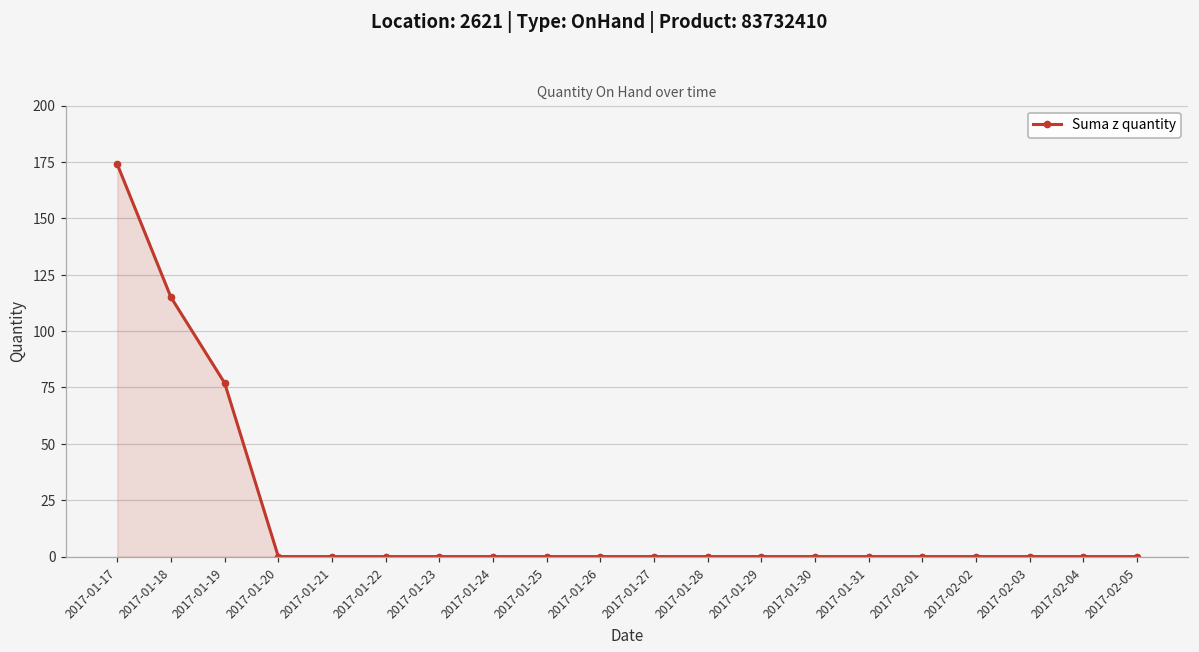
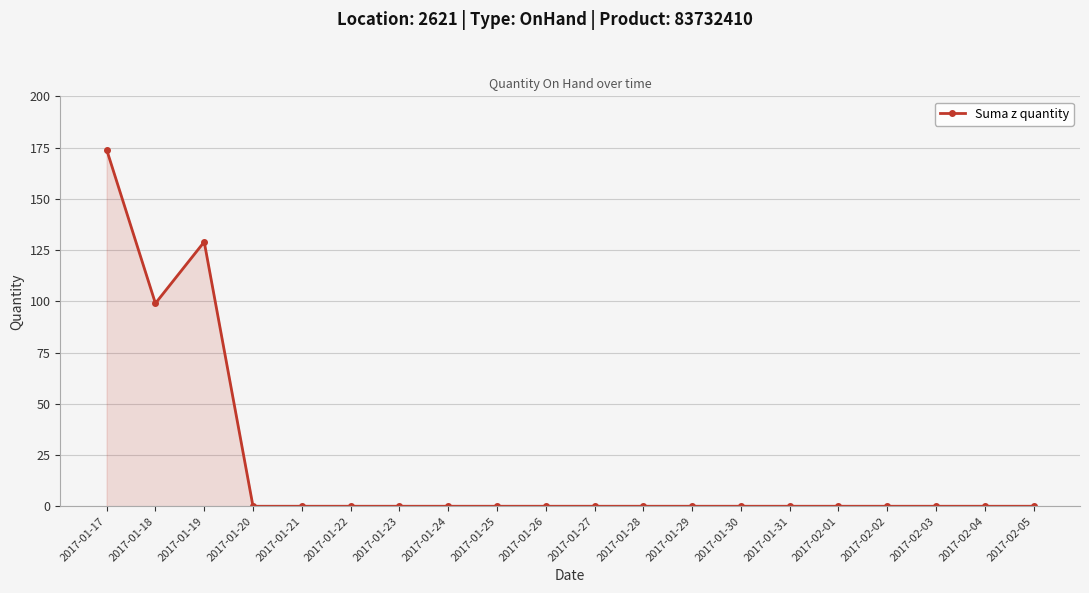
2017-01-18: 115 -> 99
2017-01-19: 77 -> 129
